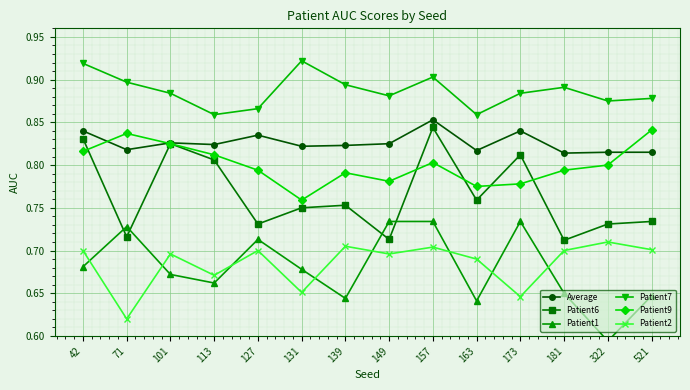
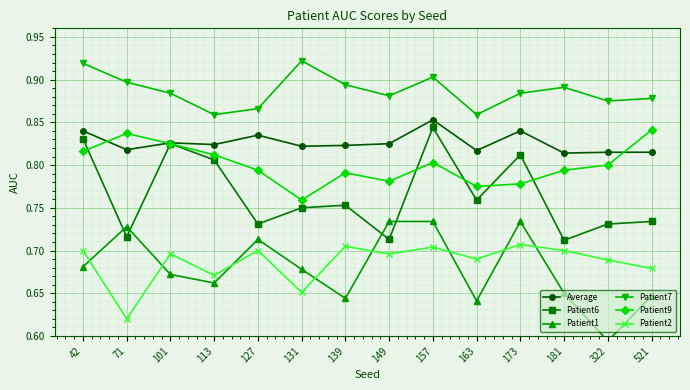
Patient2, 173: 0.65 -> 0.71
Patient2, 322: 0.71 -> 0.69
Patient2, 521: 0.70 -> 0.68
